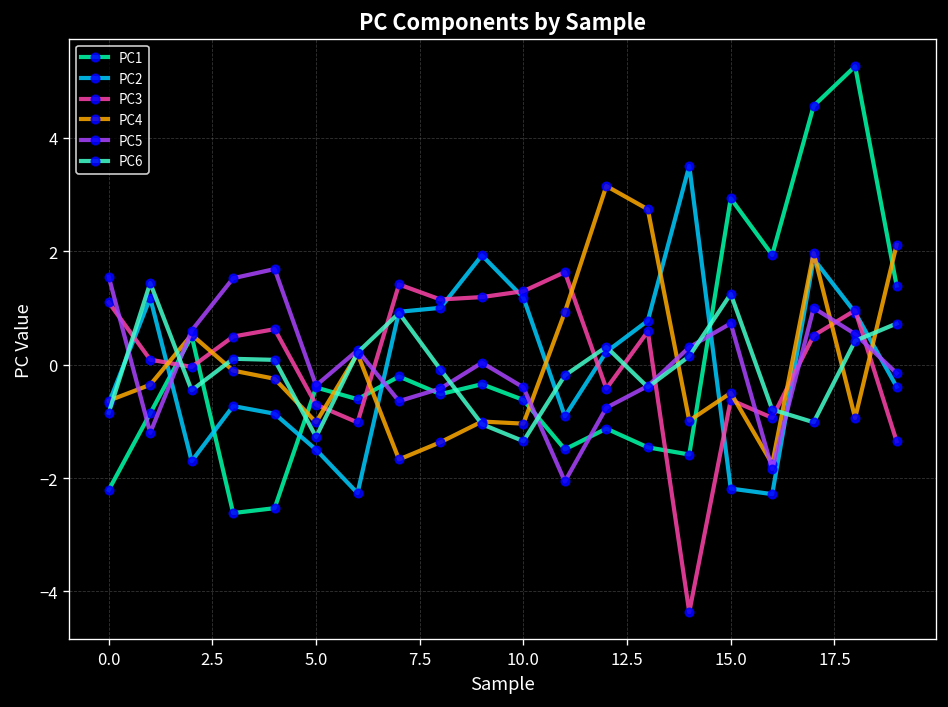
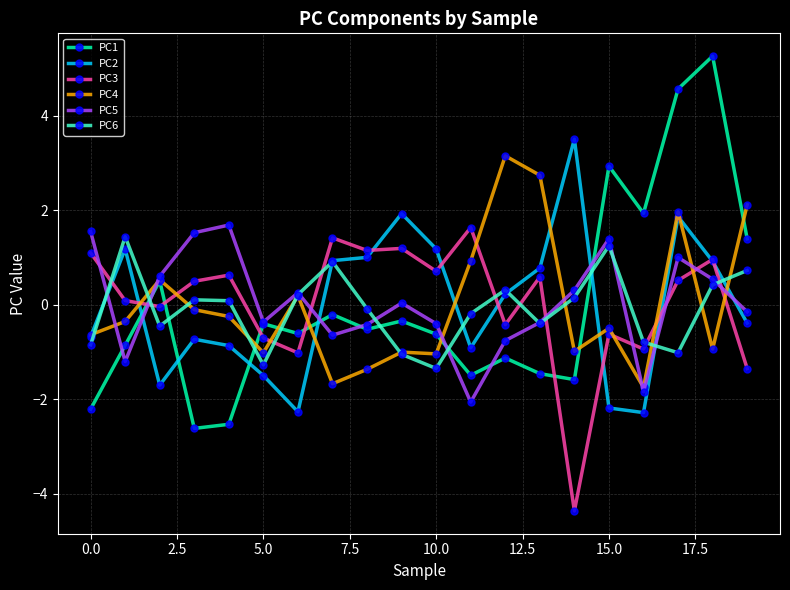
PC3, 10.0: 1.3 -> 0.7
PC5, 15.0: 0.7 -> 1.4
